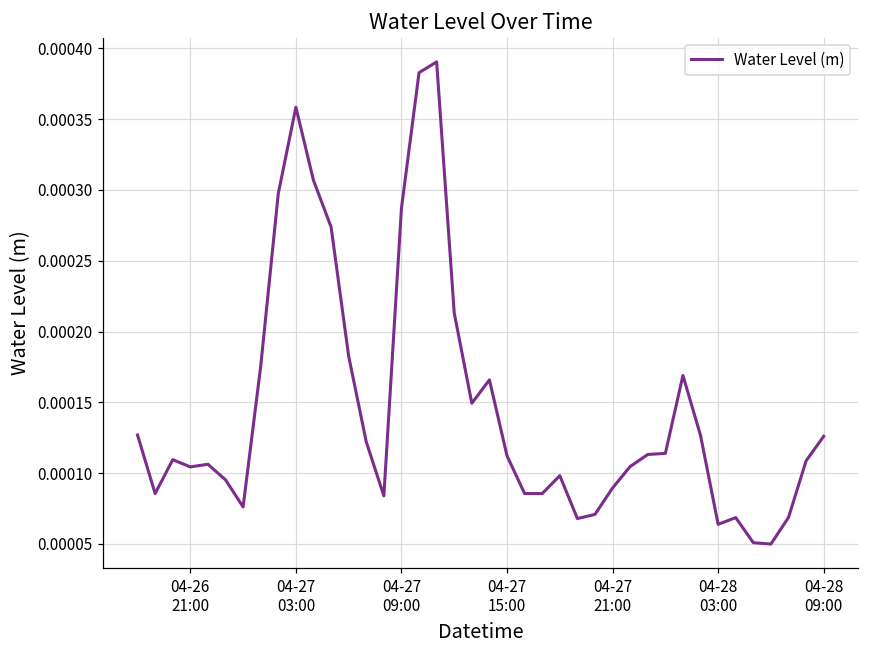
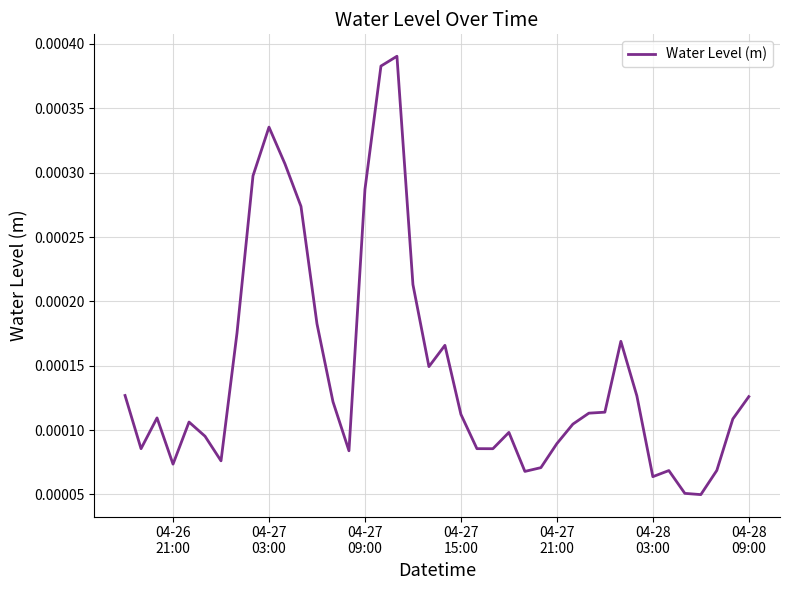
04-26 21:00: 0.000104 -> 0.000074
04-27 03:00: 0.000358 -> 0.000335
